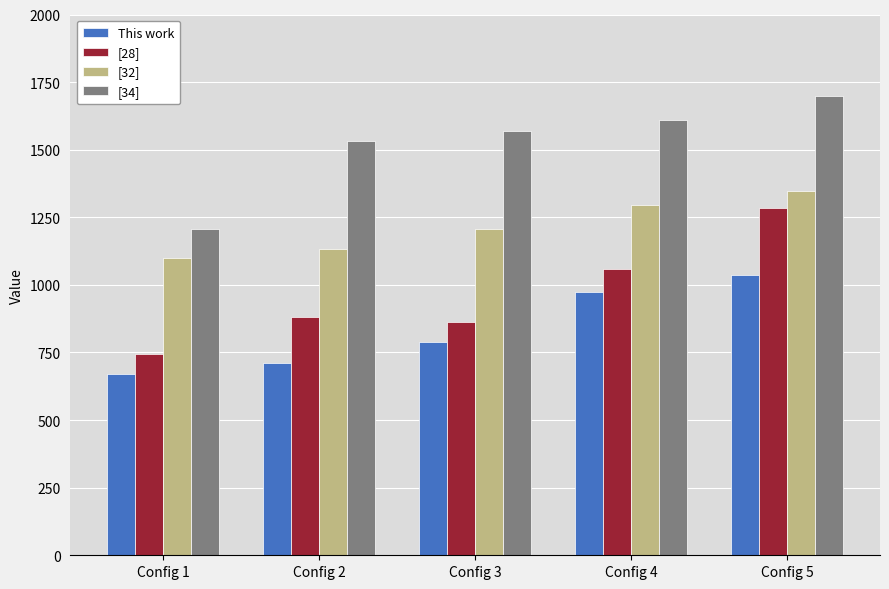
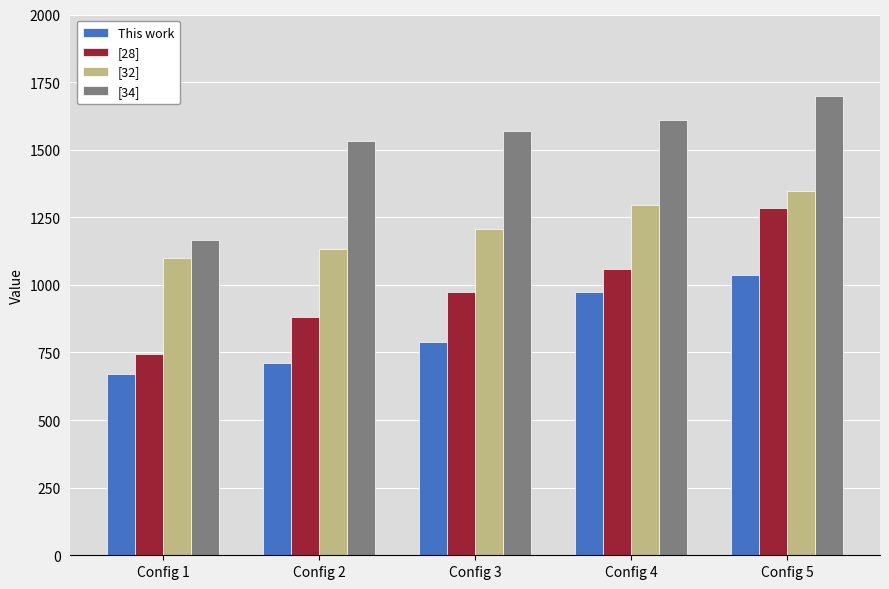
[34], Config 1: 1210 -> 1170
[28], Config 3: 860 -> 980
